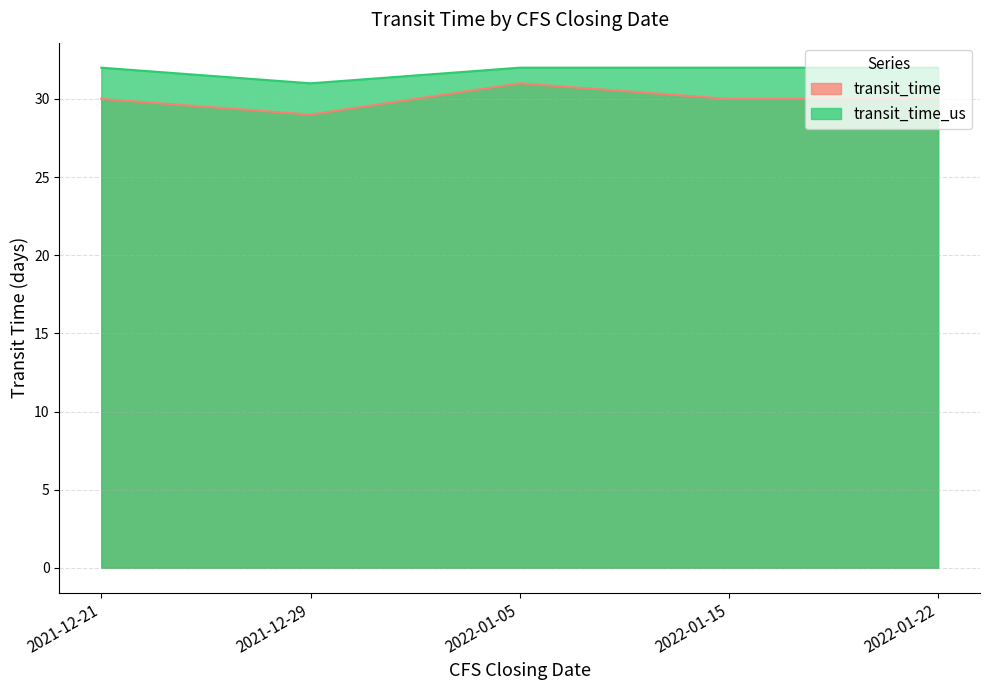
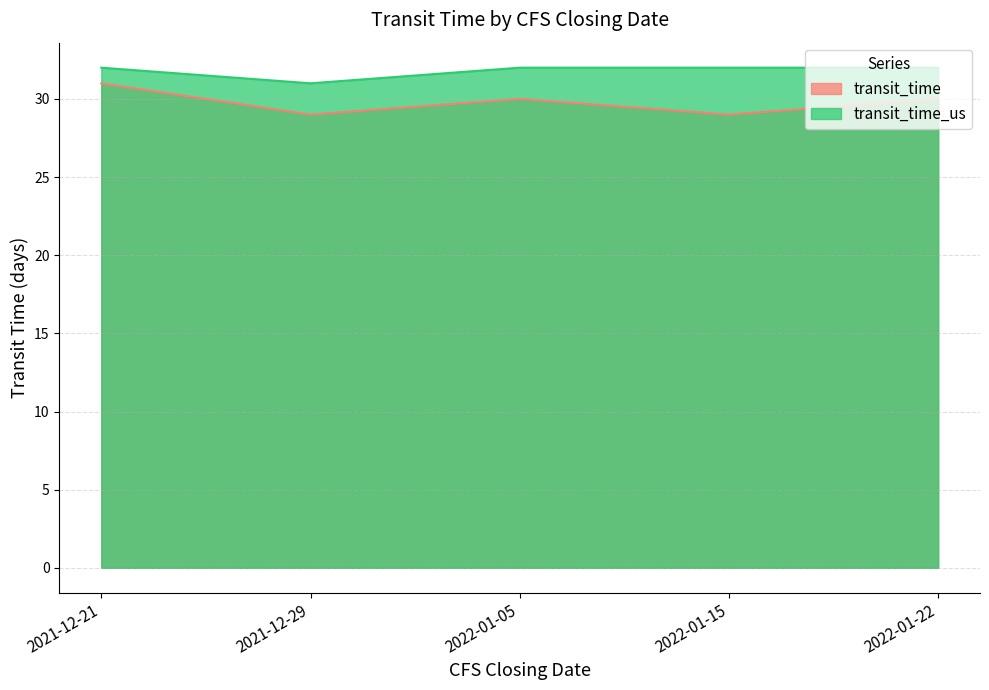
transit_time, 2021-12-21: 30 -> 31
transit_time, 2022-01-05: 31 -> 30
transit_time, 2022-01-15: 30 -> 29
